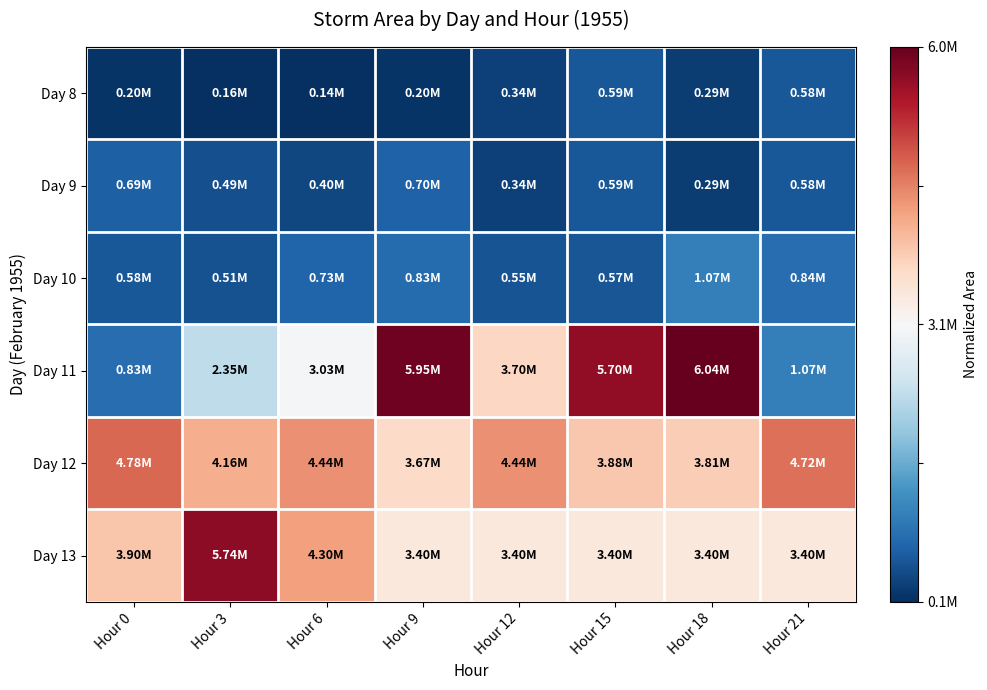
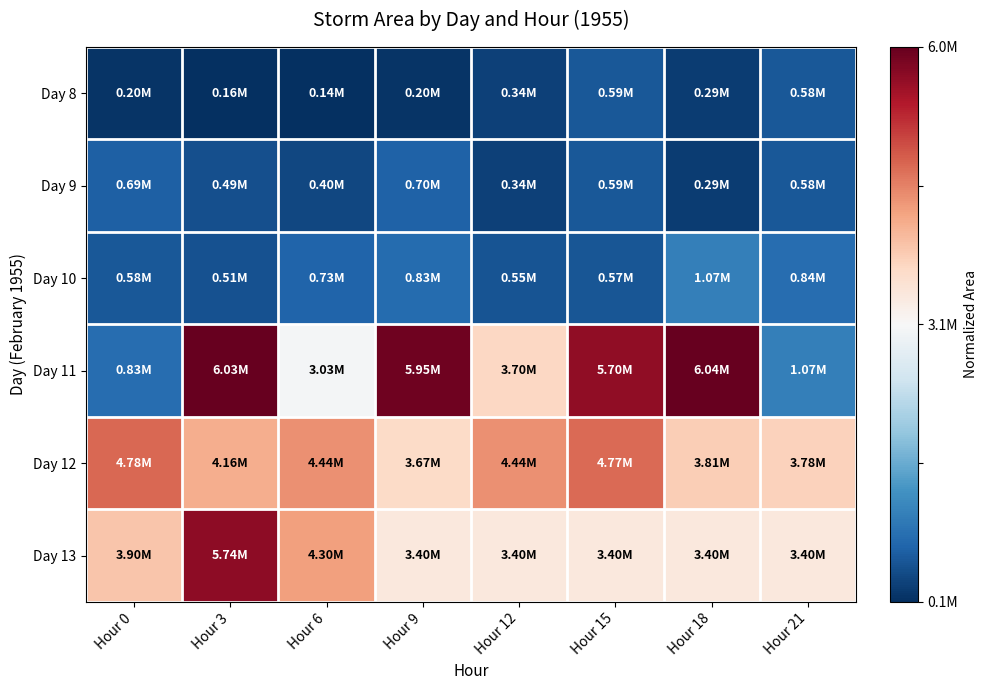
Day 11, Hour 3: 2.35M -> 6.03M
Day 12, Hour 15: 3.88M -> 4.77M
Day 12, Hour 21: 4.72M -> 3.78M
